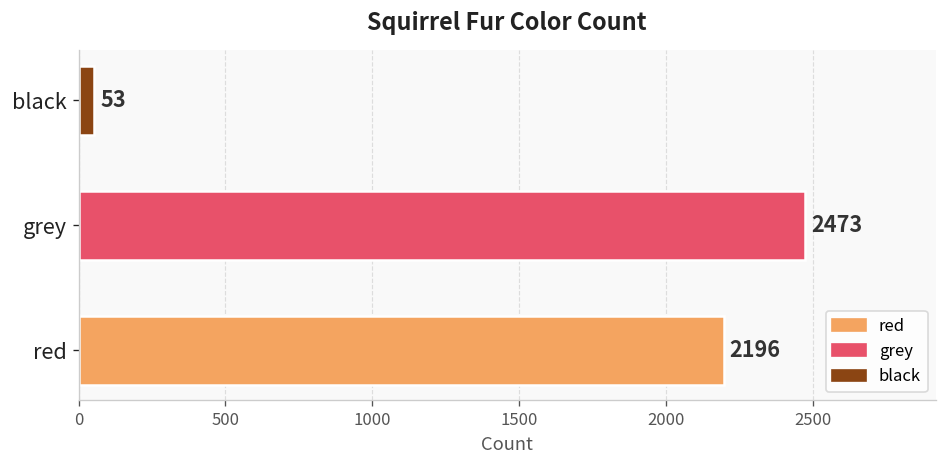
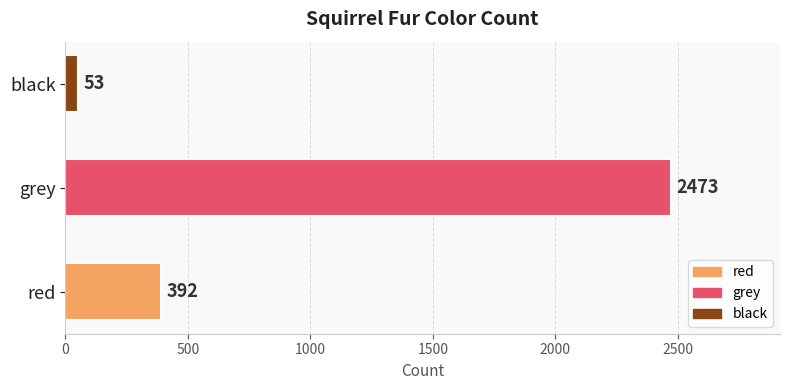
red: 2196 -> 392
